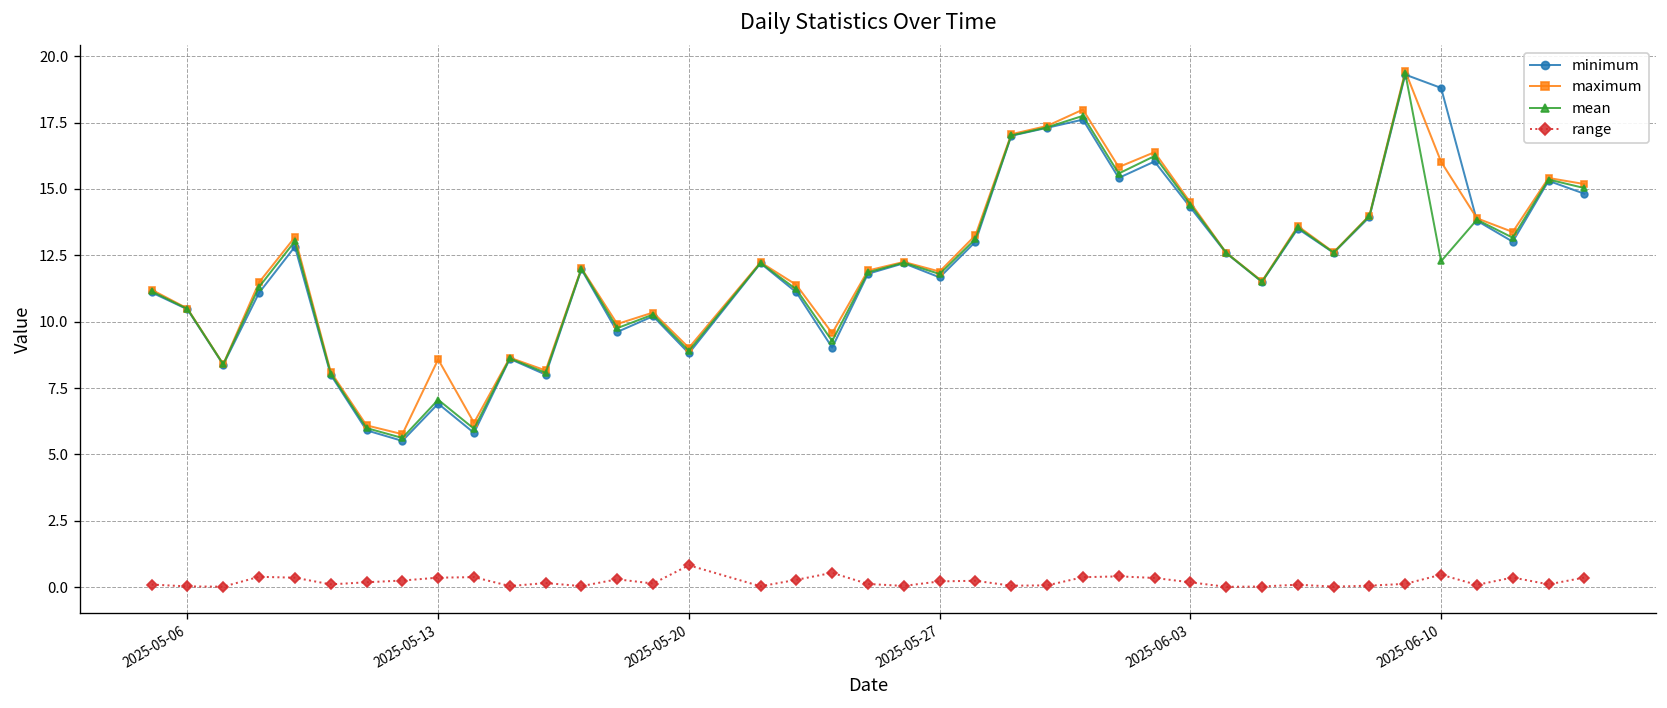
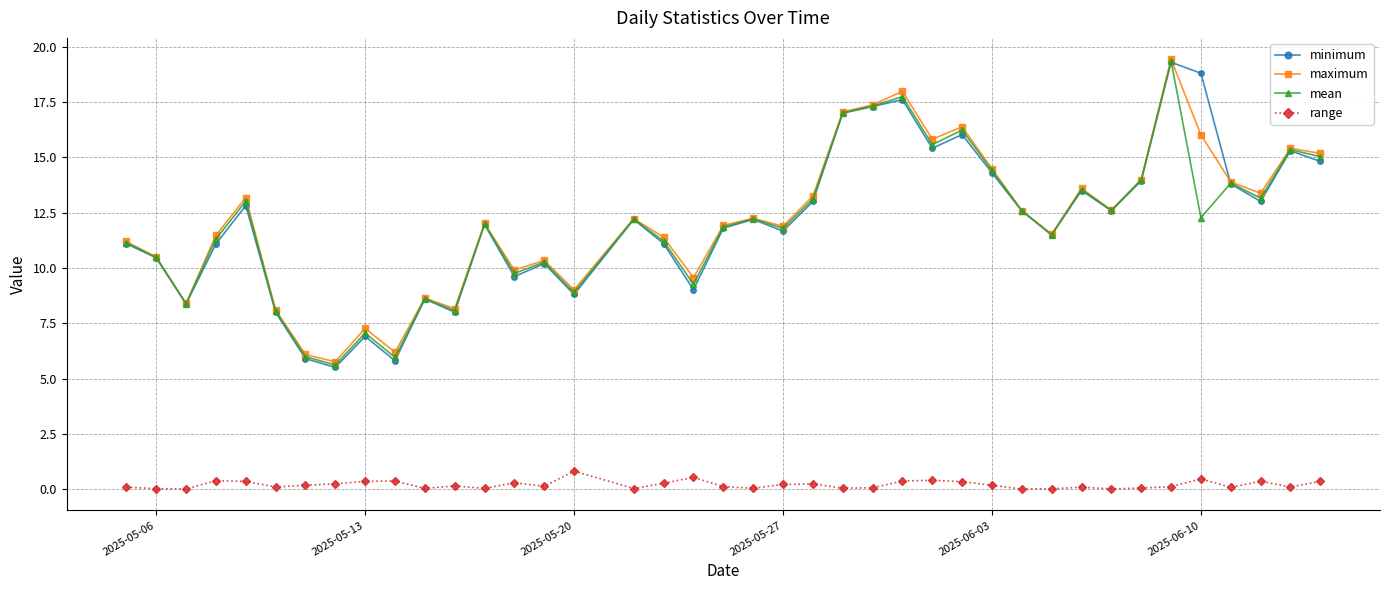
maximum, 2025-05-13: 8.6 -> 7.3
